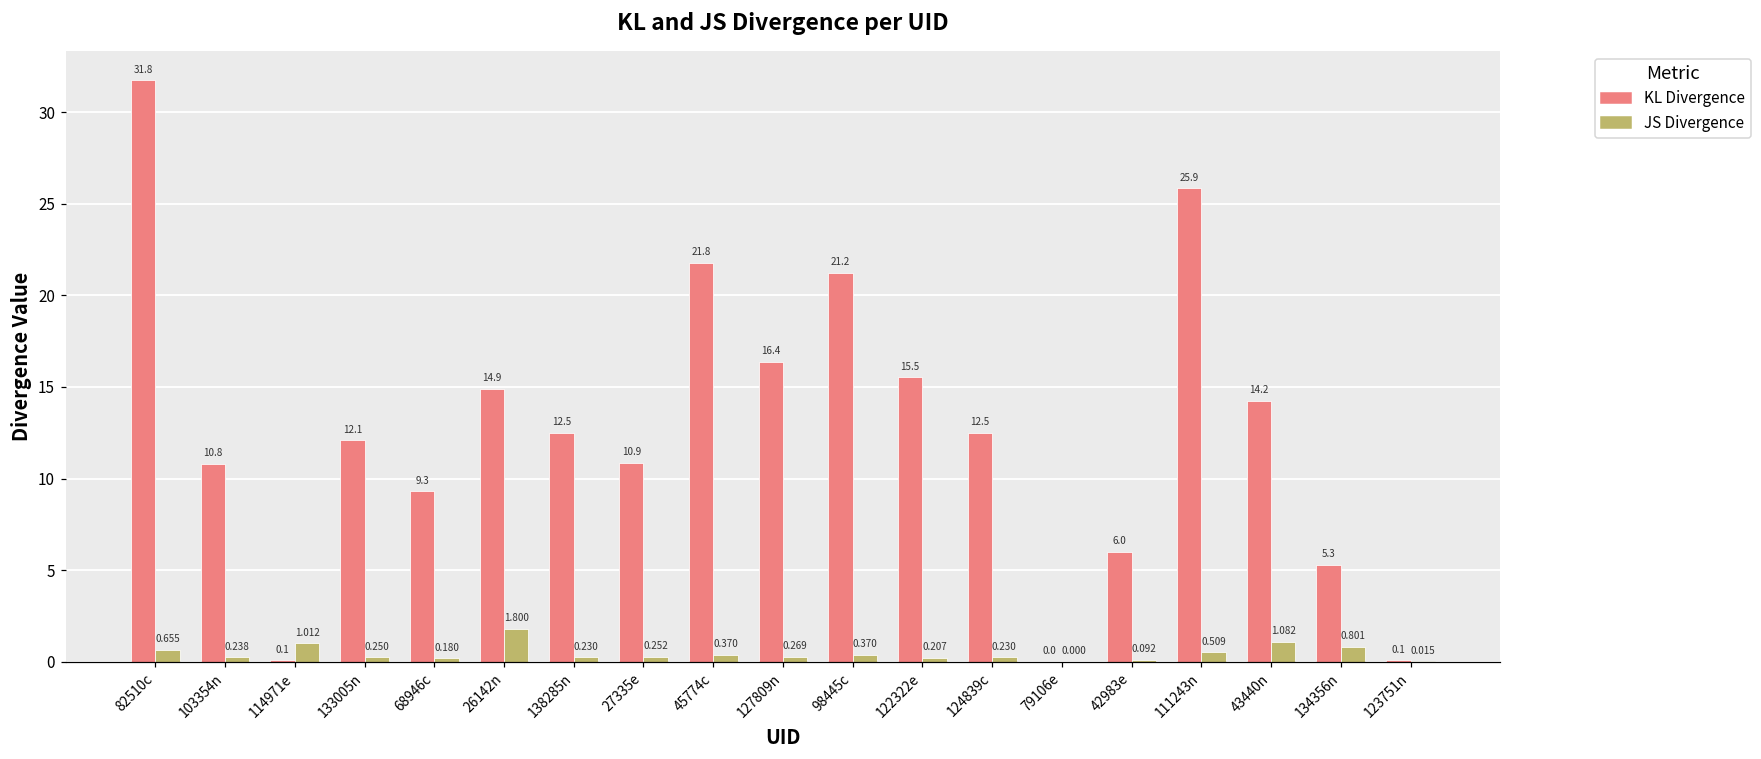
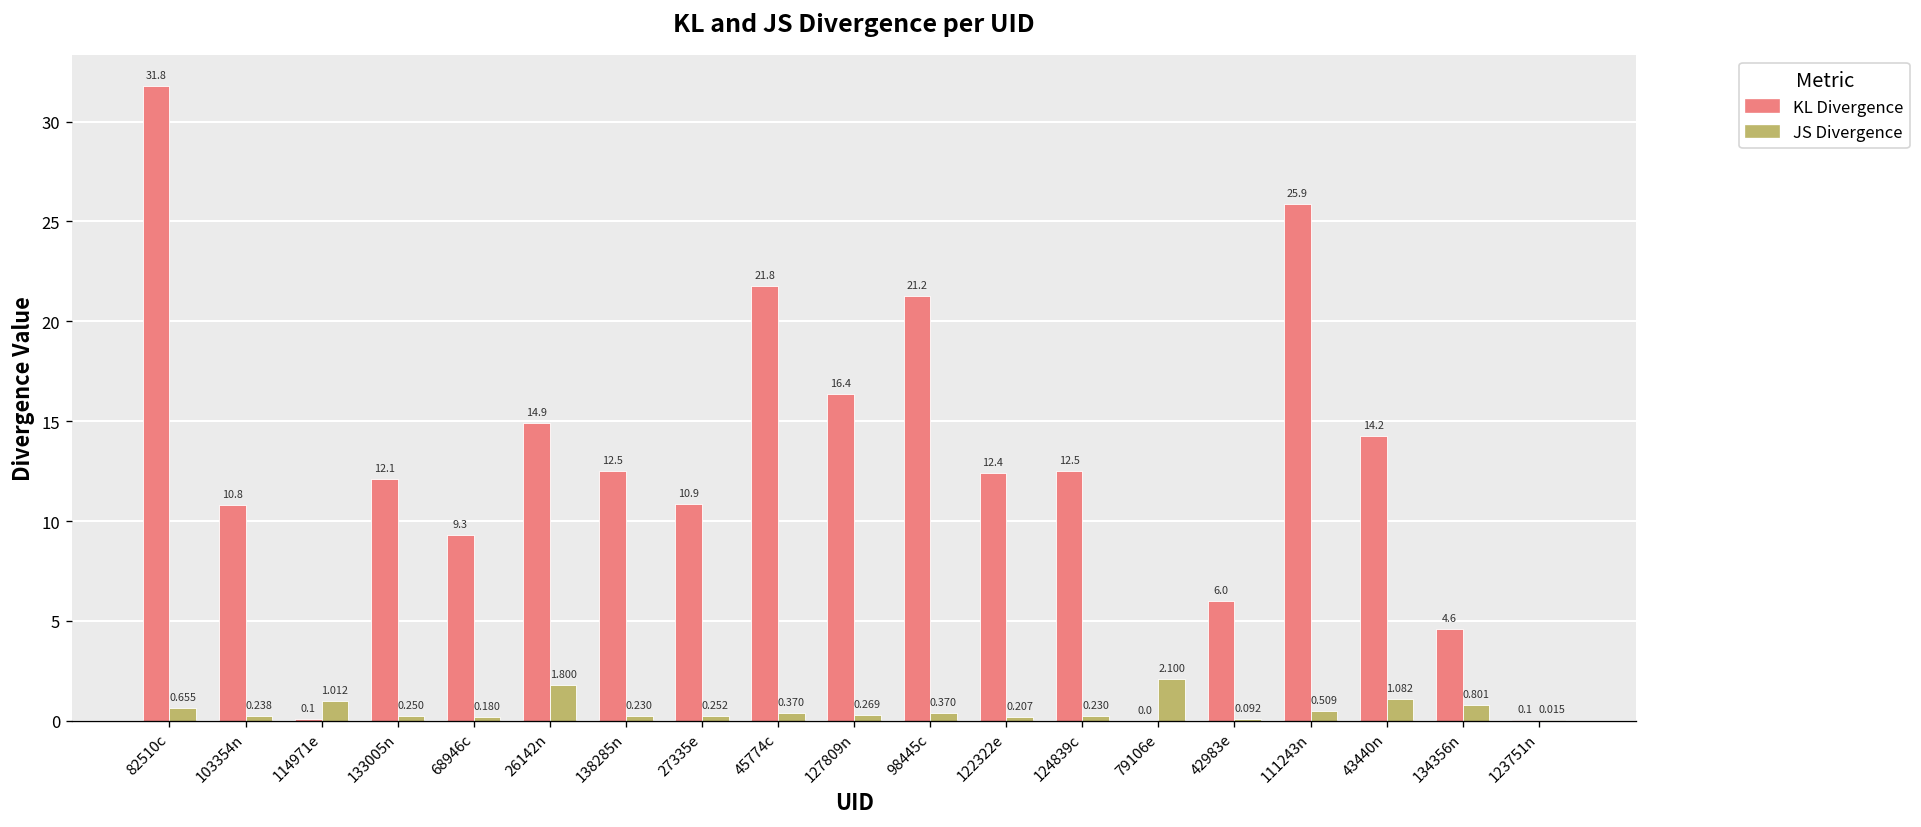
KL Divergence, 122322e: 15.5 -> 12.4
JS Divergence, 79106e: 0.000 -> 2.100
KL Divergence, 134356n: 5.3 -> 4.6
